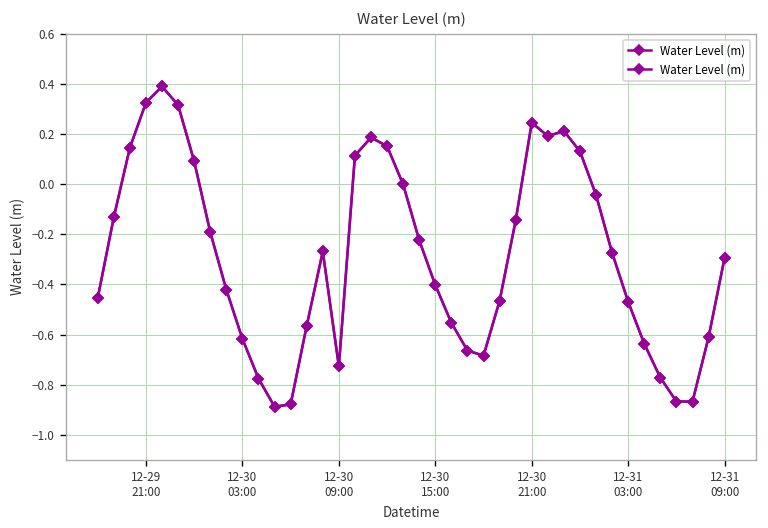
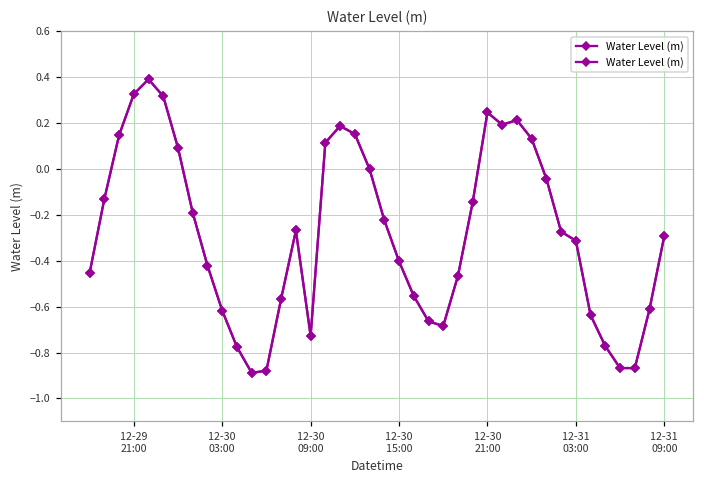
12-31 03:00: -0.47 -> -0.31
